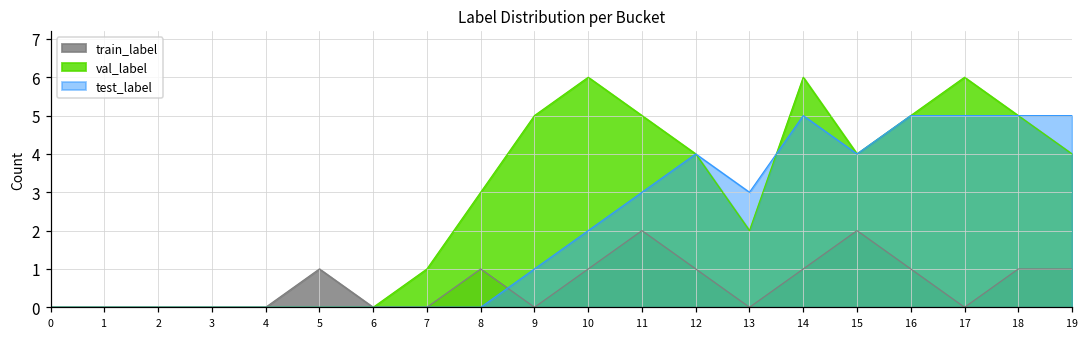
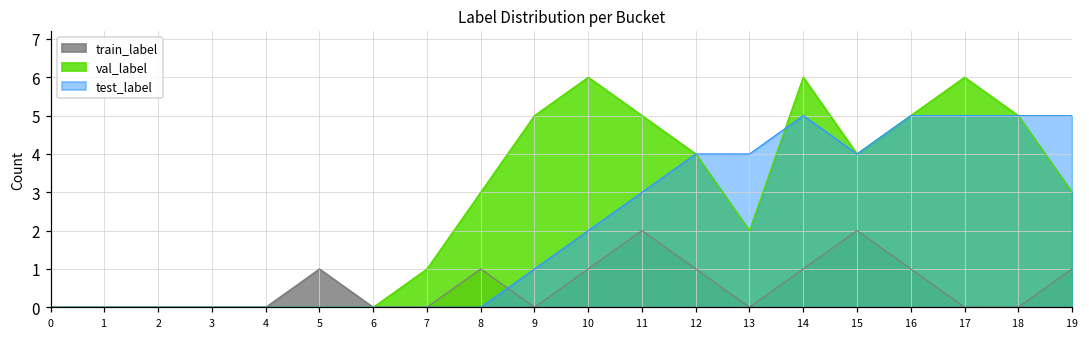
test_label, 13: 3 -> 4
train_label, 18: 1 -> 0
val_label, 19: 4 -> 3
